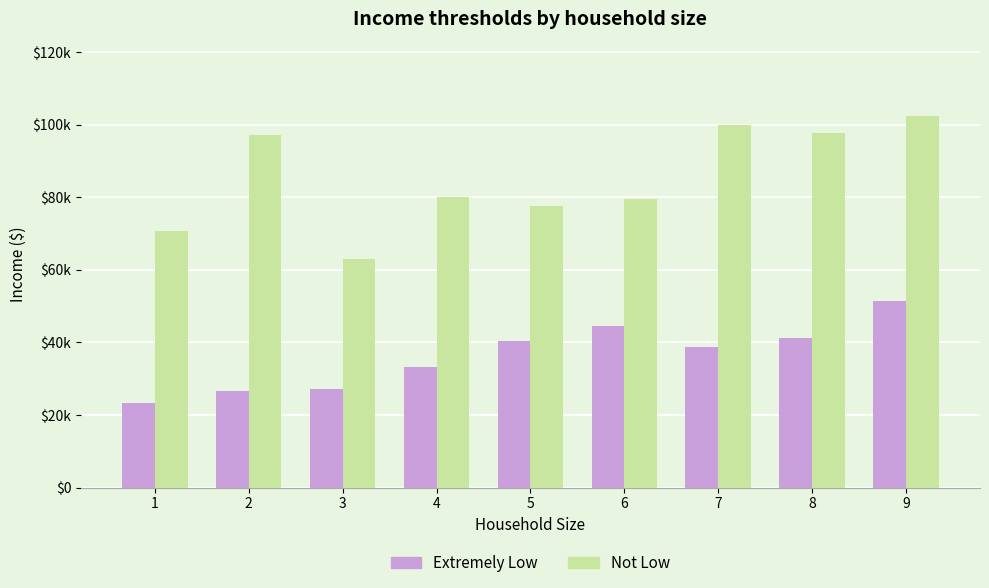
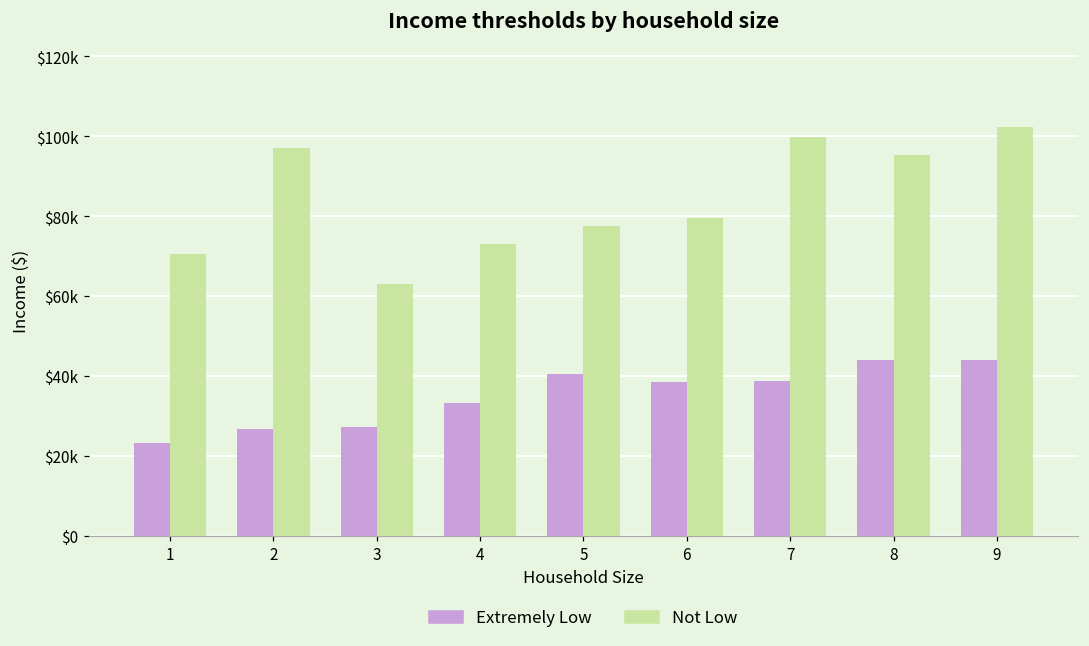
Not Low, 4: $80000 -> $73000
Extremely Low, 6: $45000 -> $39000
Extremely Low, 8: $41000 -> $44000
Not Low, 8: $98000 -> $95000
Extremely Low, 9: $51000 -> $44000
